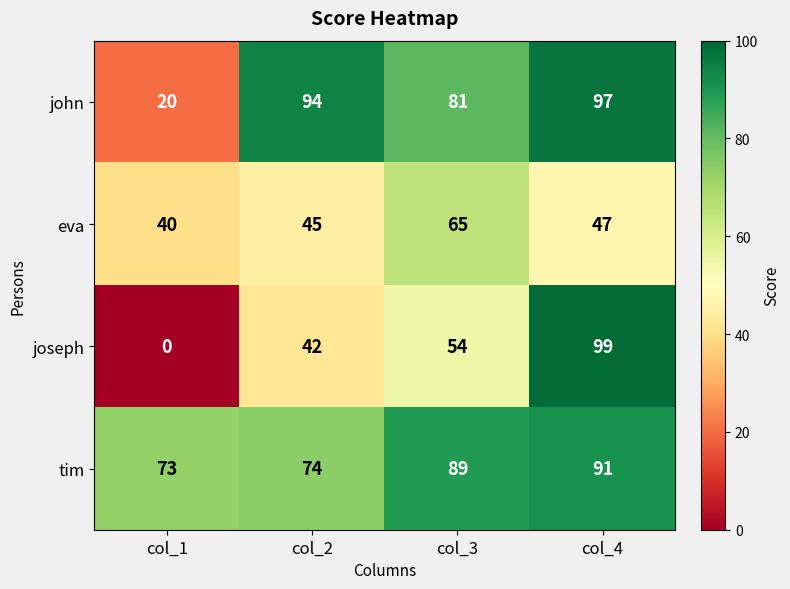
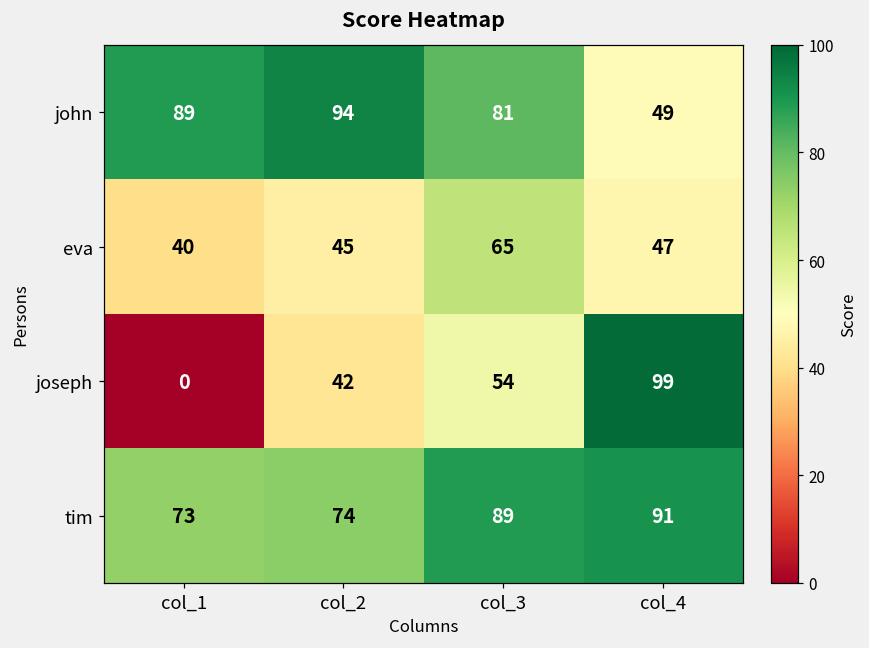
john, col_1: 20 -> 89
john, col_4: 97 -> 49
